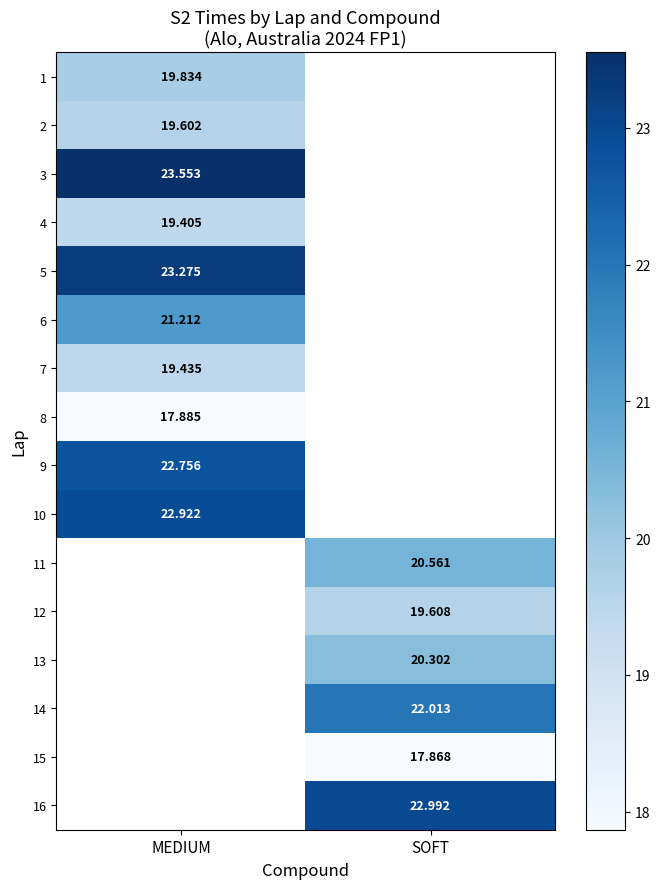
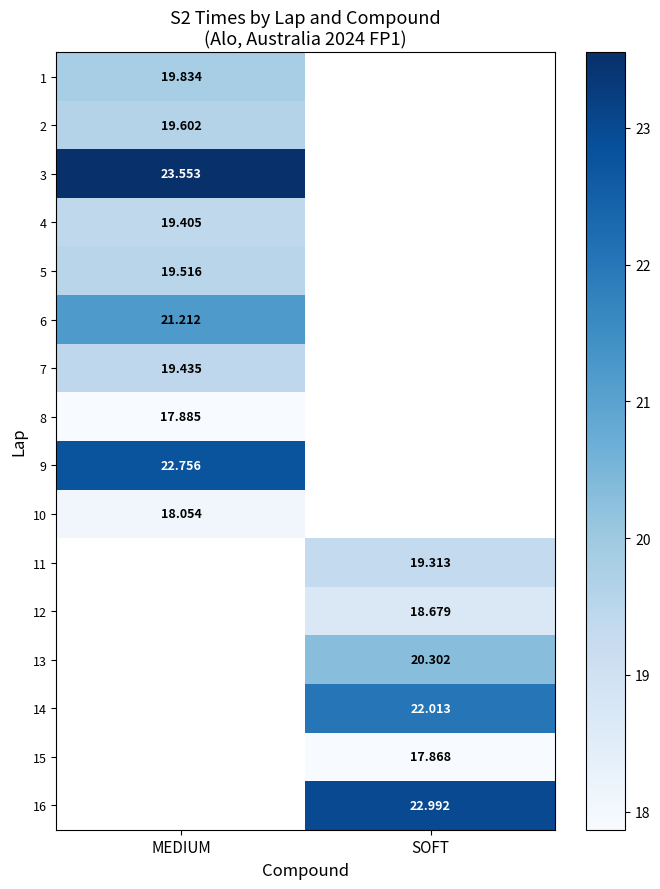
5, MEDIUM: 23.275 -> 19.516
10, MEDIUM: 22.922 -> 18.054
11, SOFT: 20.561 -> 19.313
12, SOFT: 19.608 -> 18.679
